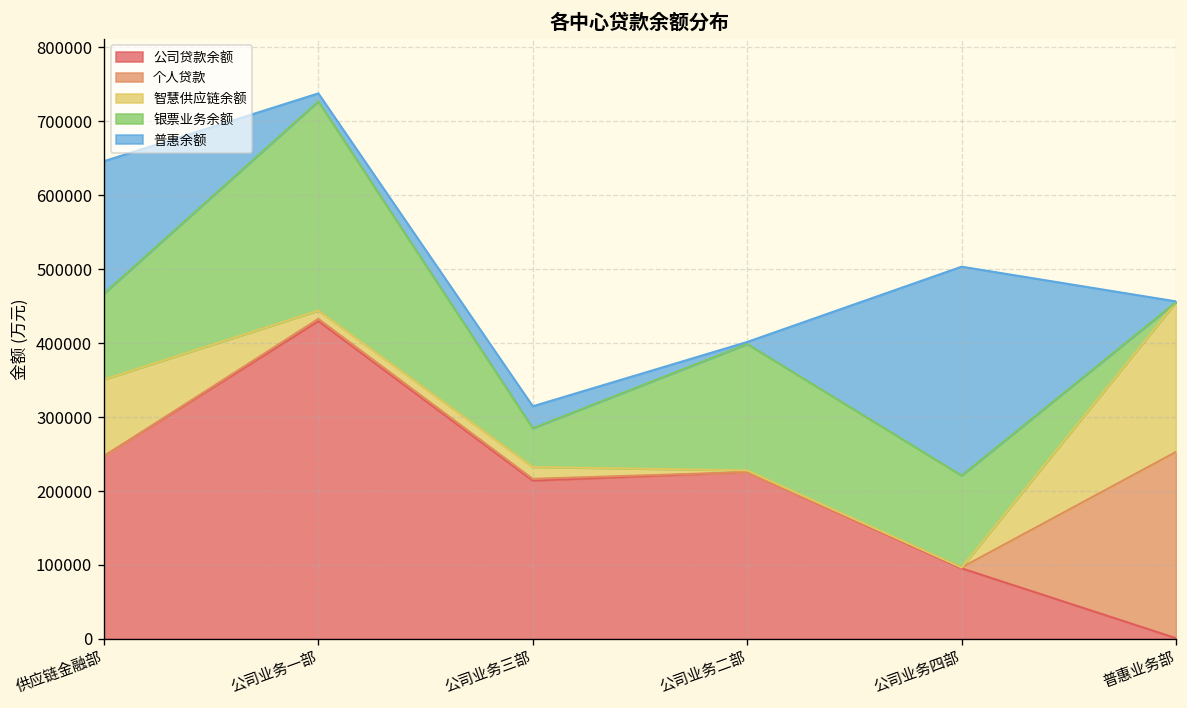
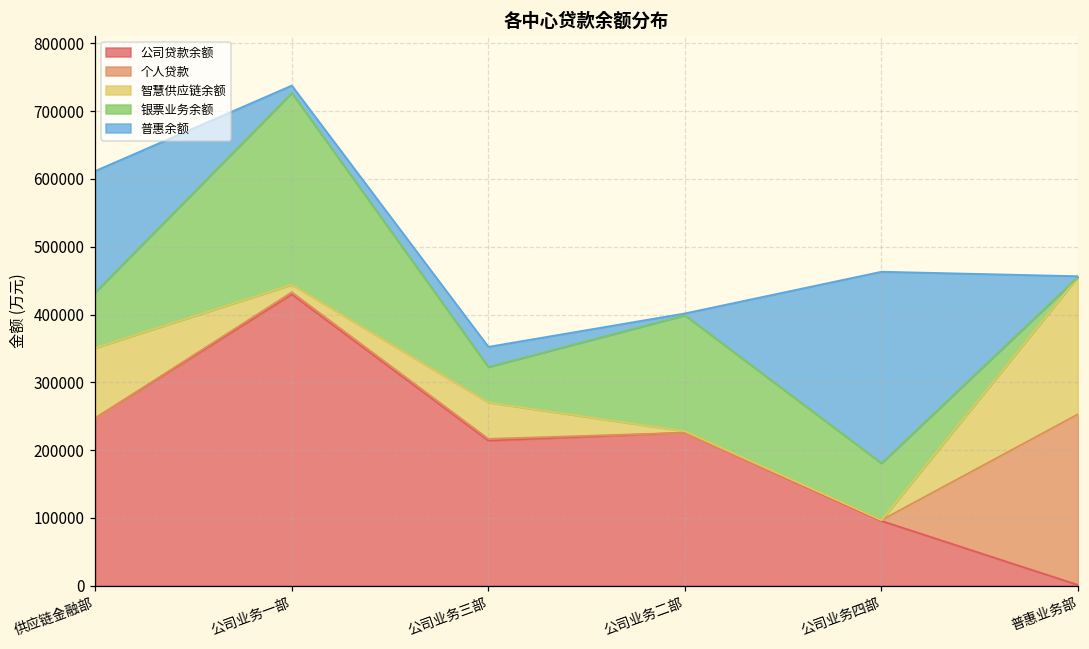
银票业务余额, 供应链金融部: 120000 -> 80000
智慧供应链余额, 公司业务三部: 20000 -> 50000
银票业务余额, 公司业务四部: 120000 -> 80000
